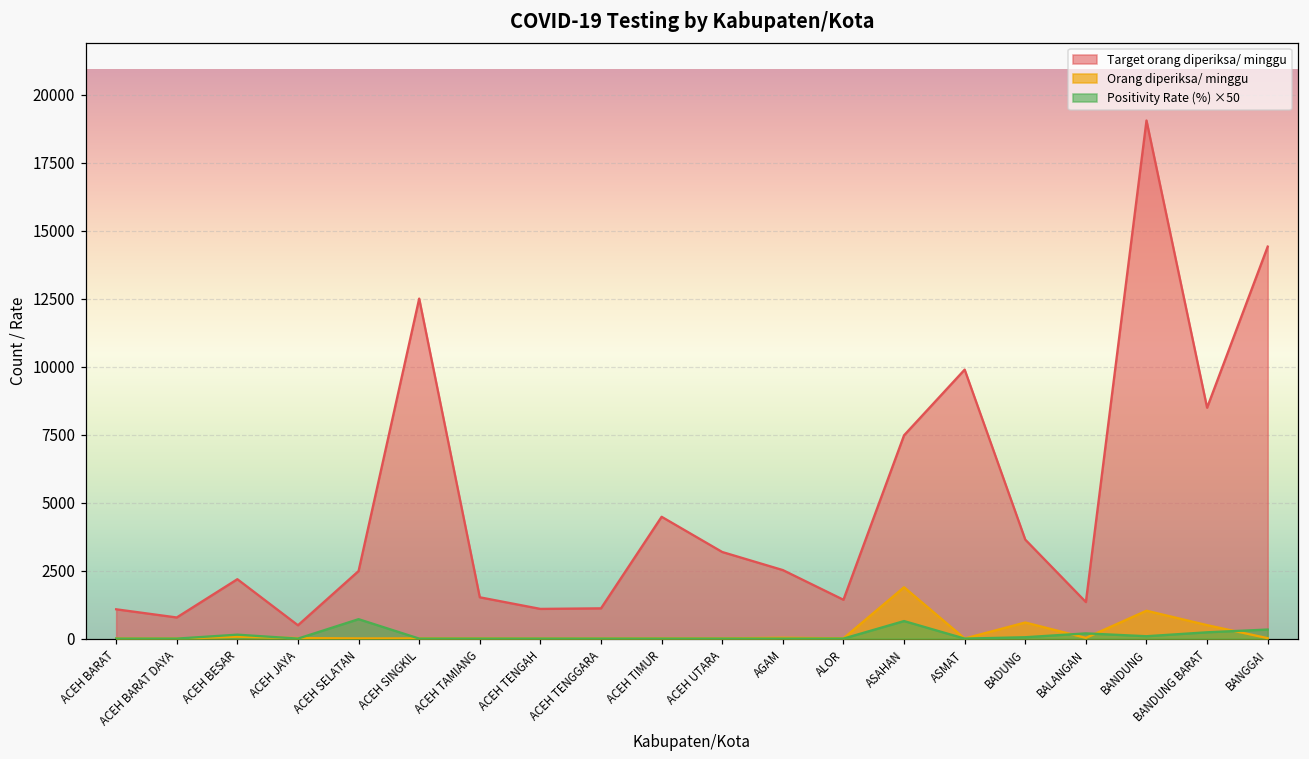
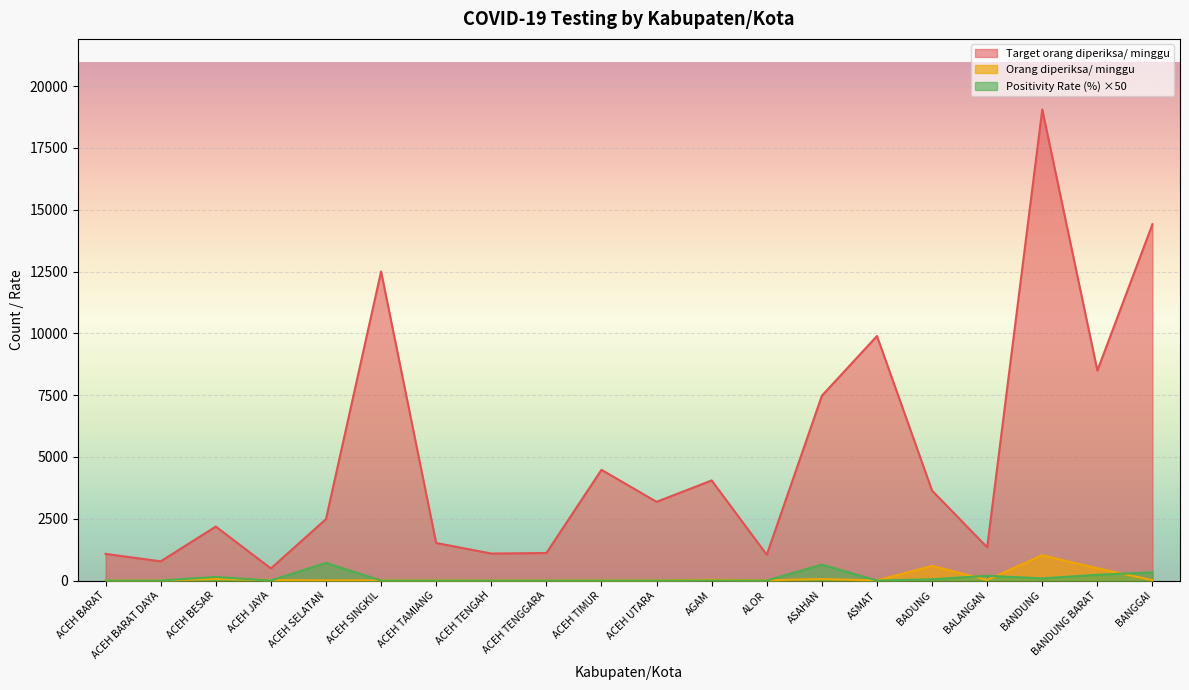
Target orang diperiksa/ minggu, AGAM: 2500 -> 4100
Target orang diperiksa/ minggu, ALOR: 1400 -> 1000
Orang diperiksa/ minggu, ASAHAN: 1900 -> 100
